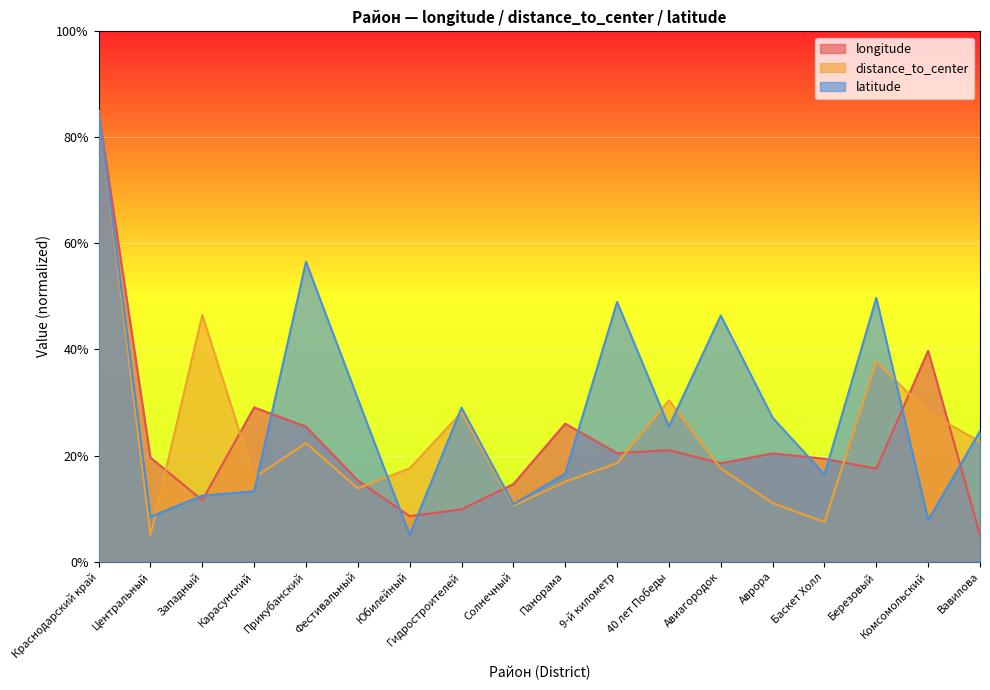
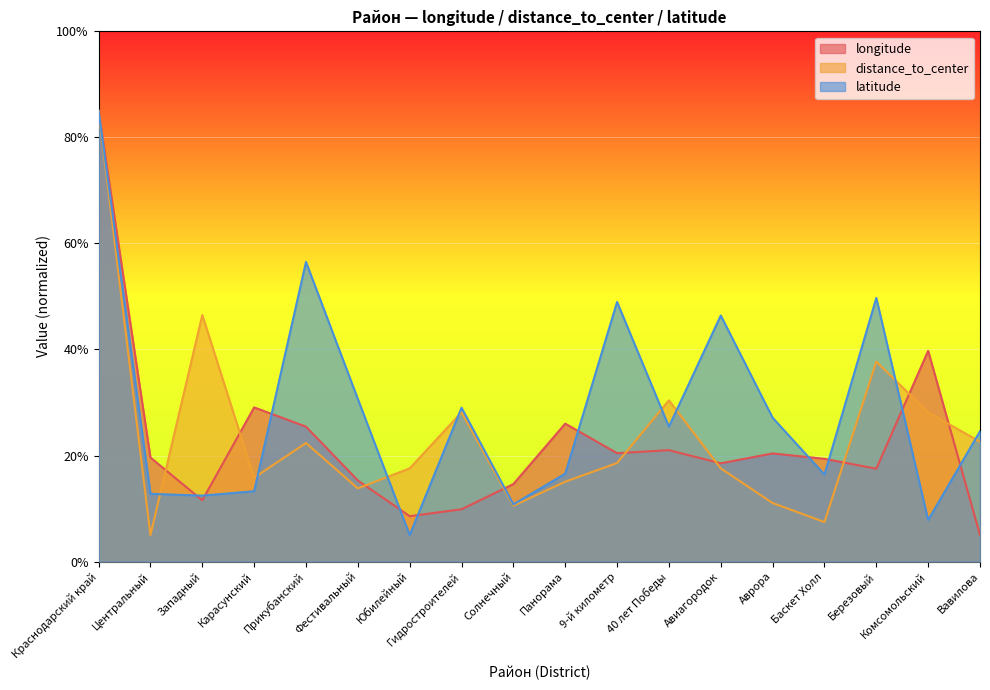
latitude, Центральный: 8% -> 13%
